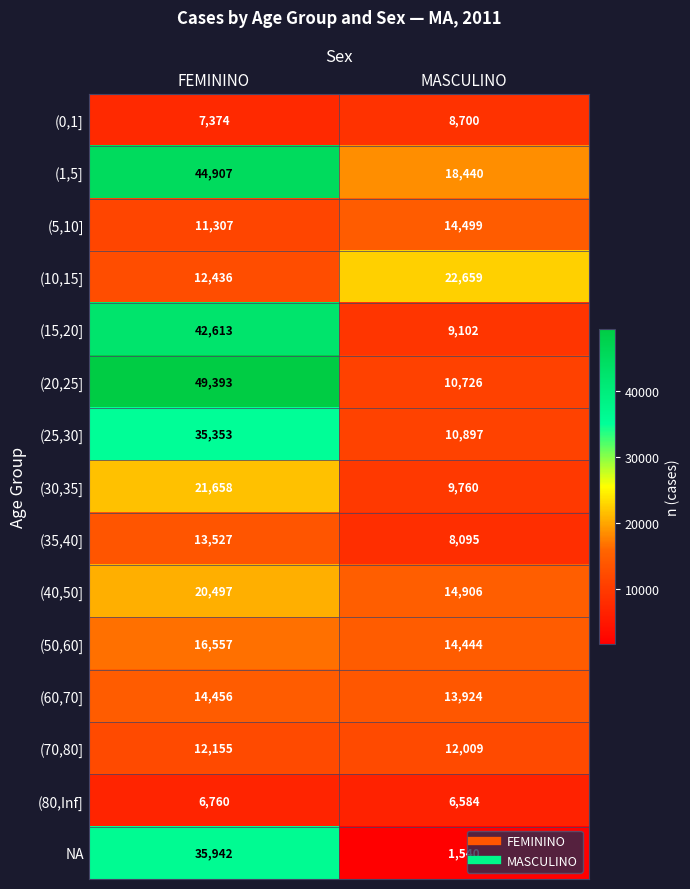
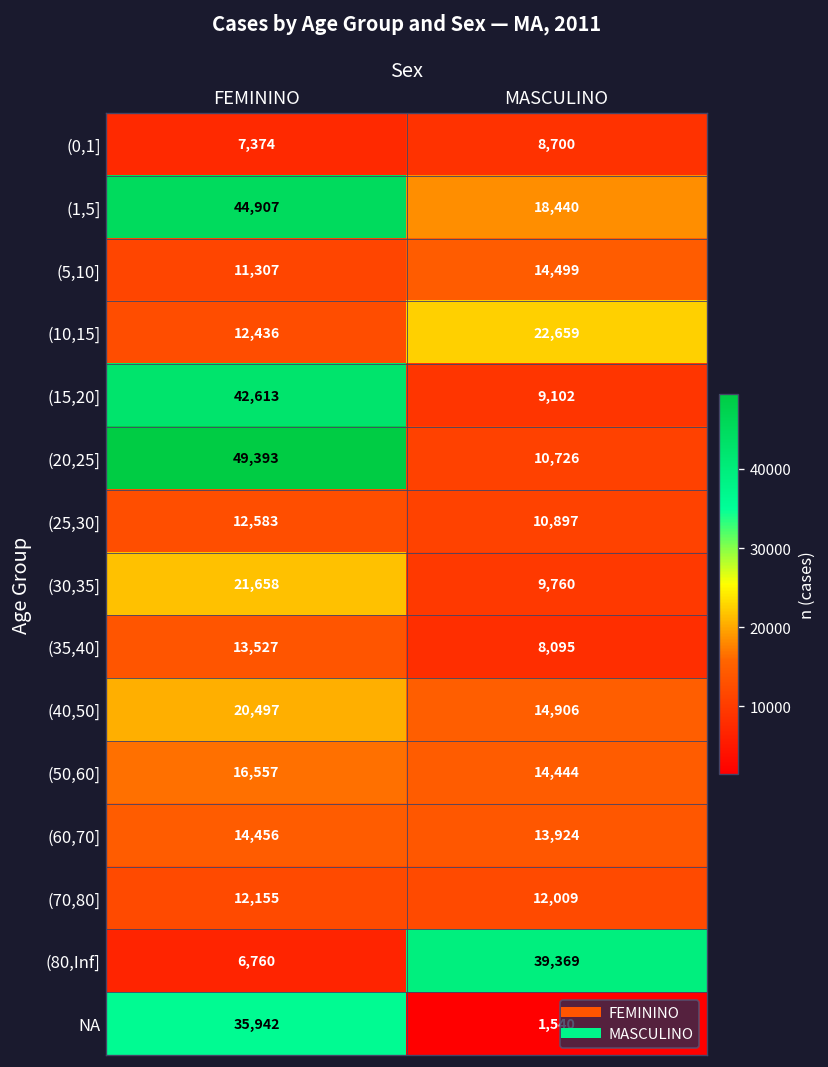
(25,30], FEMININO: 35,353 -> 12,583
(80,Inf], MASCULINO: 6,584 -> 39,369
